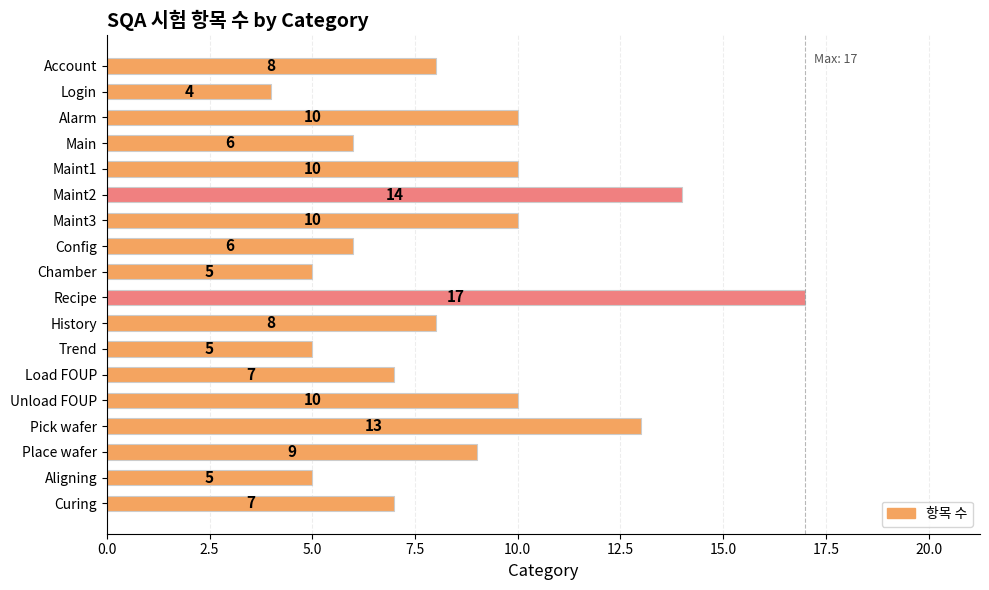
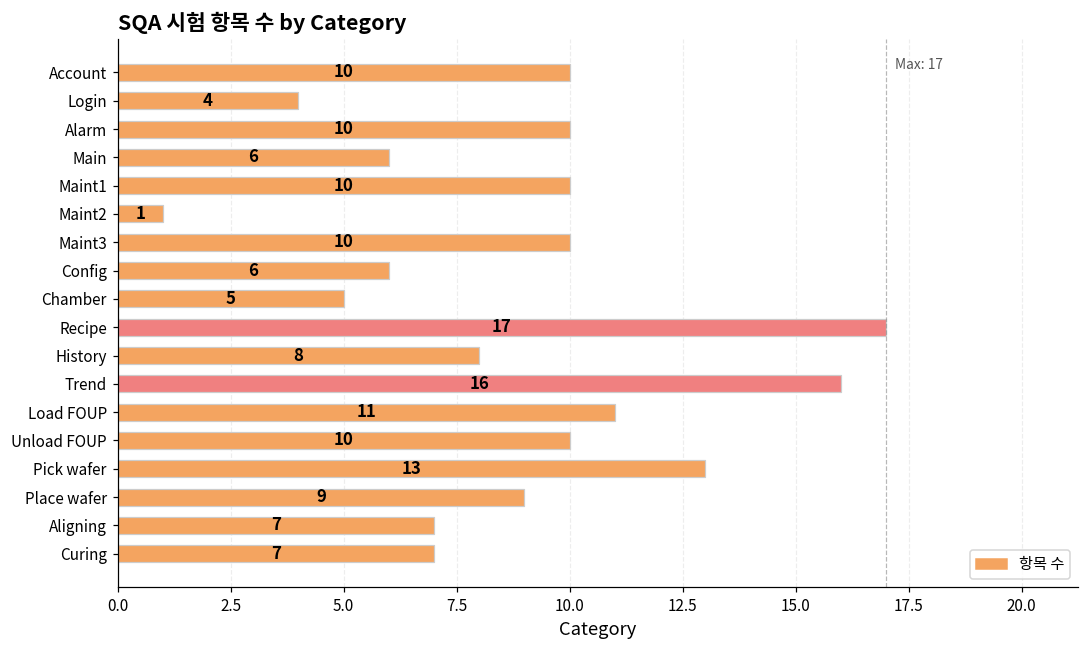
Account: 8 -> 10
Maint2: 14 -> 1
Trend: 5 -> 16
Load FOUP: 7 -> 11
Aligning: 5 -> 7
